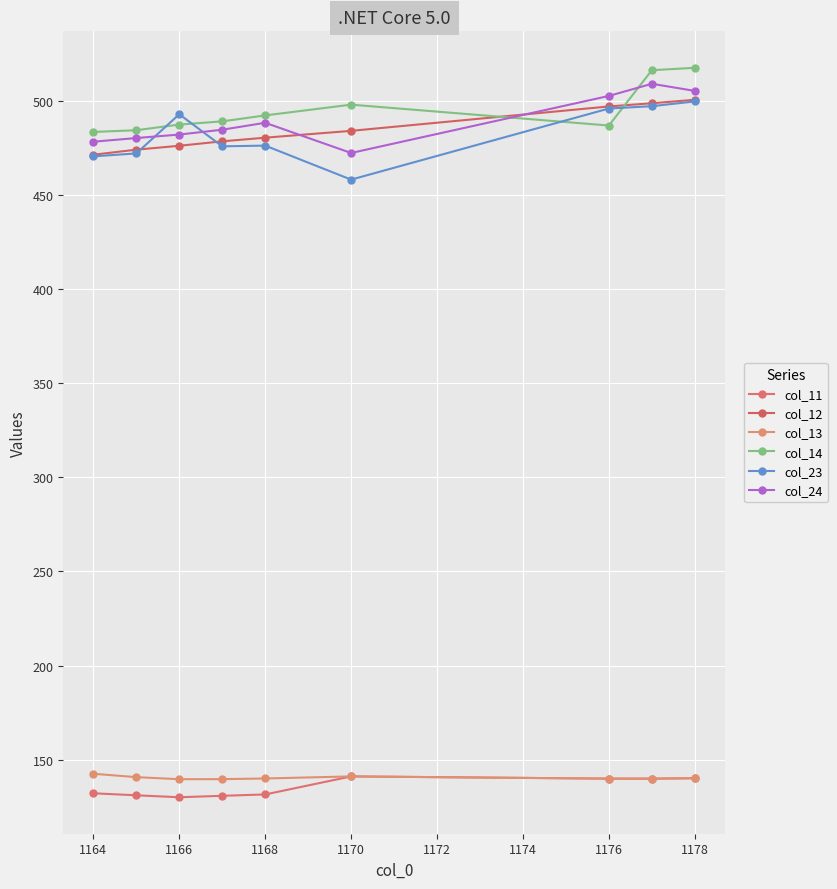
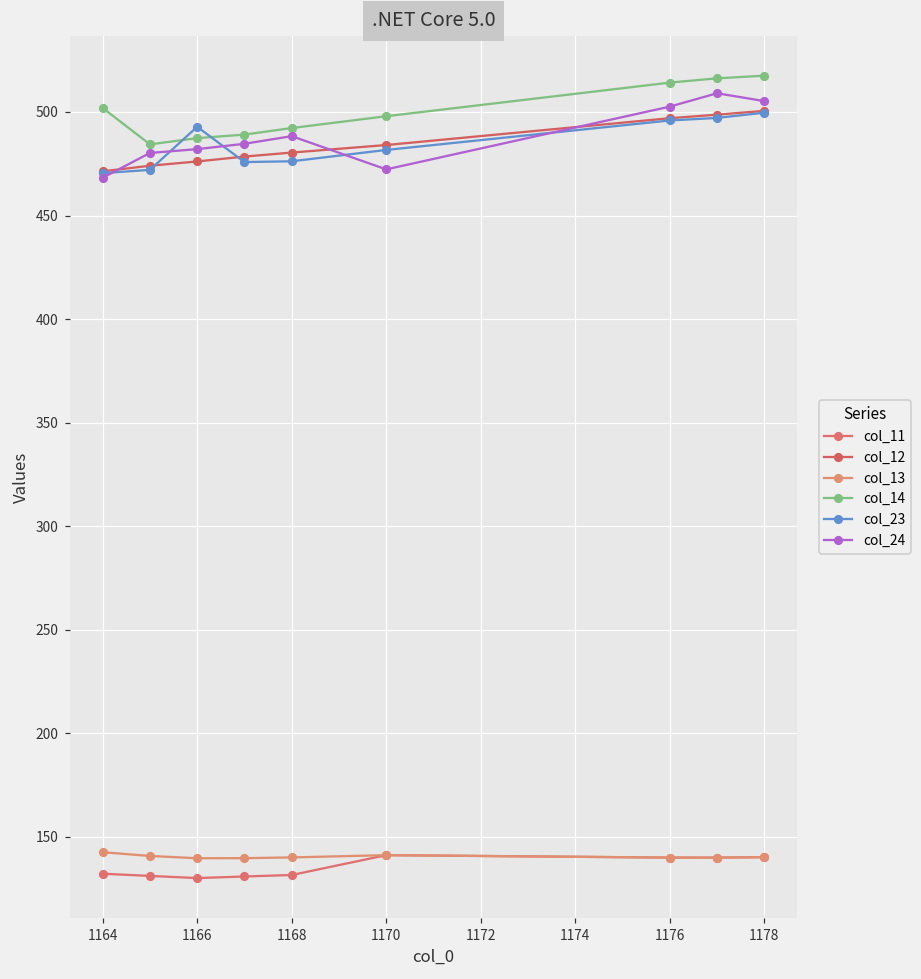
col_14, 1164: 483 -> 502
col_24, 1164: 478 -> 468
col_23, 1170: 458 -> 482
col_14, 1176: 487 -> 514
